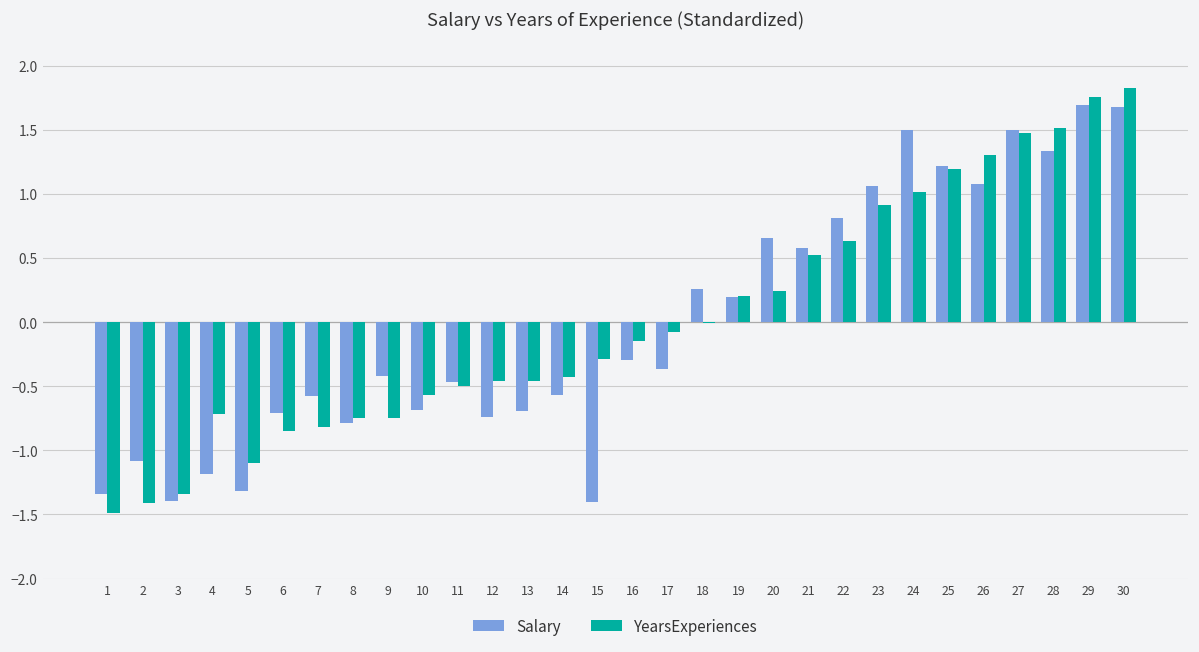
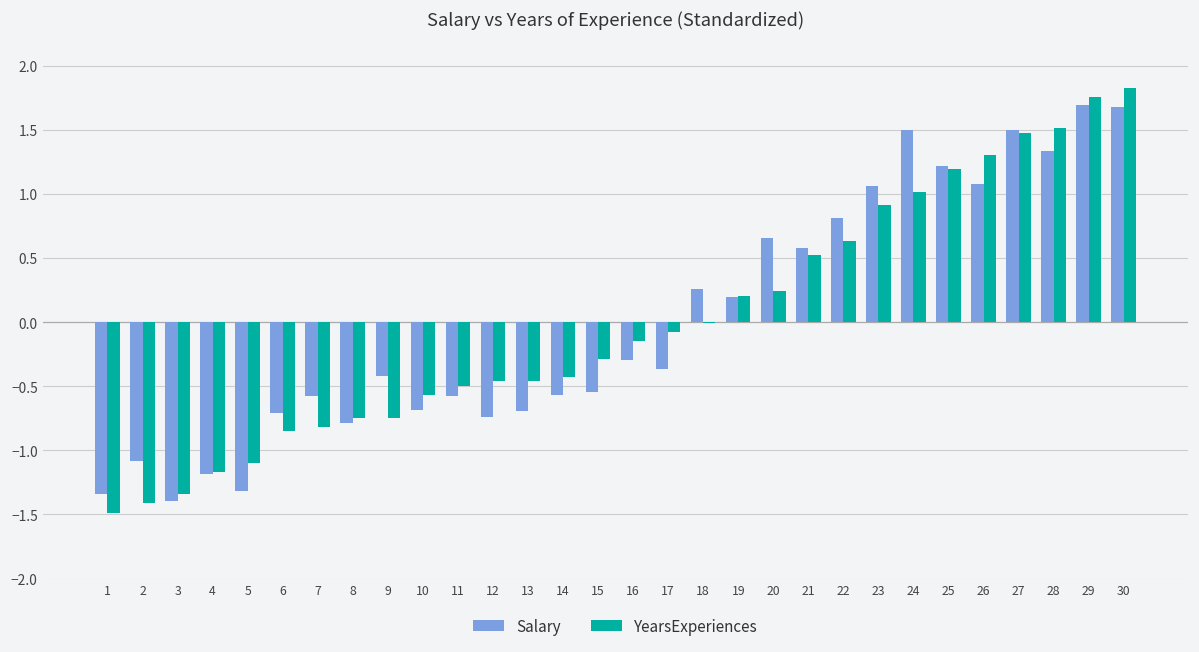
YearsExperiences, 4: -0.72 -> -1.17
Salary, 11: -0.47 -> -0.58
Salary, 15: -1.40 -> -0.54
